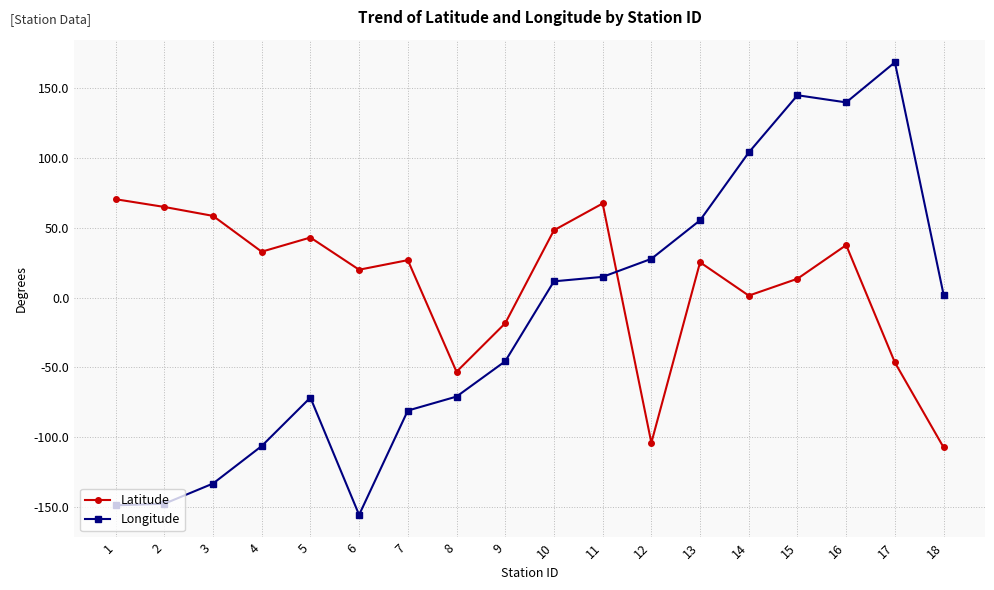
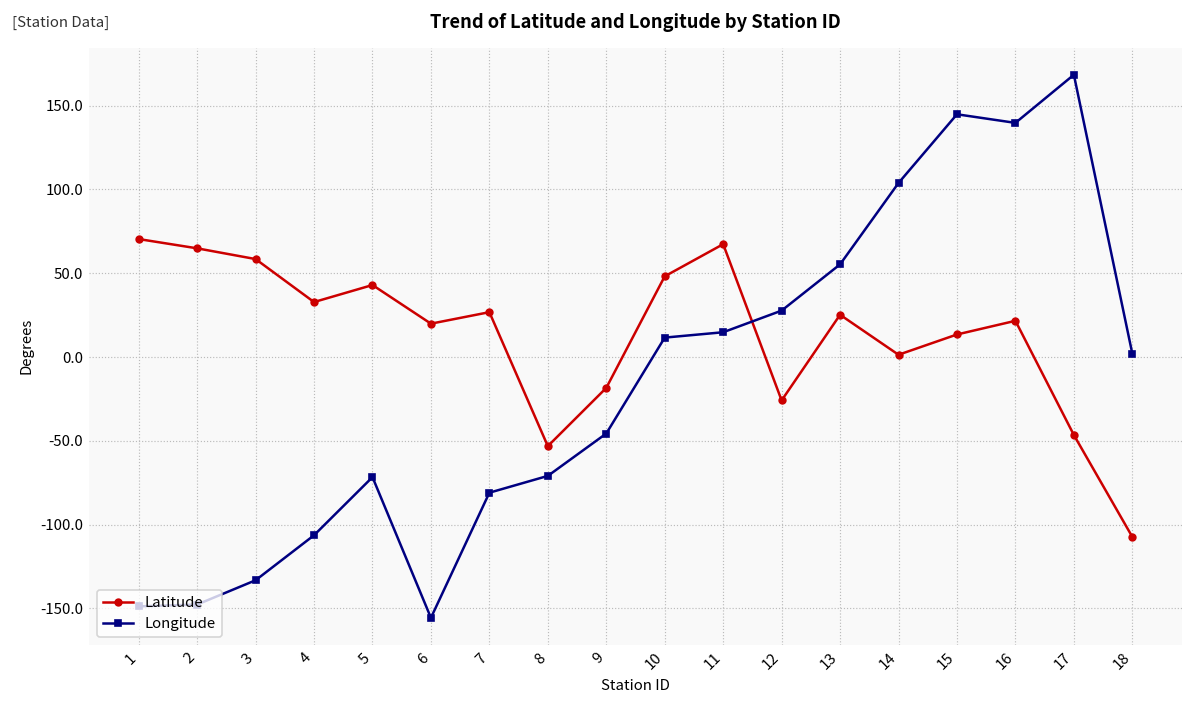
Latitude, 12: -104 -> -26
Latitude, 16: 38 -> 22
